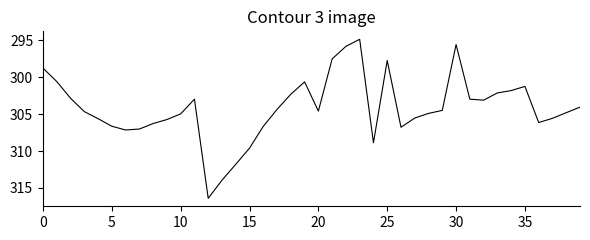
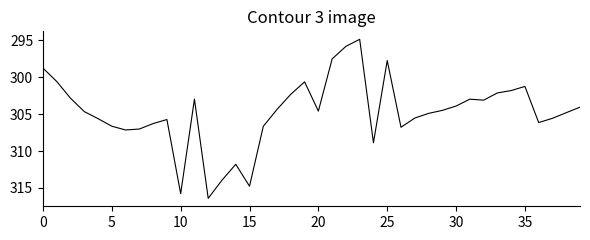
10: 305 -> 316
15: 310 -> 315
30: 296 -> 304
